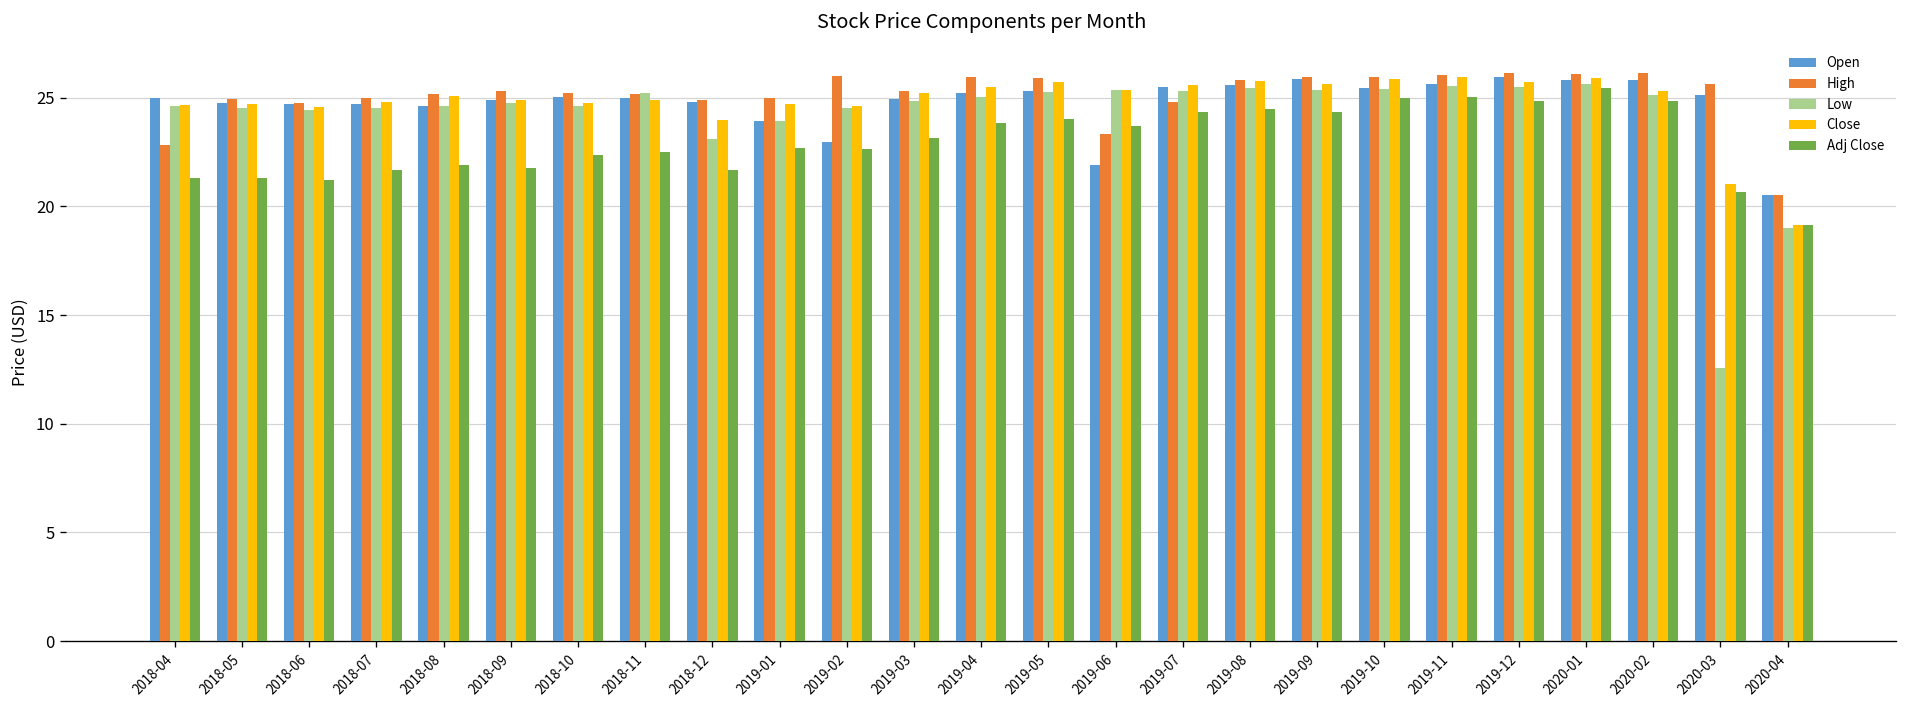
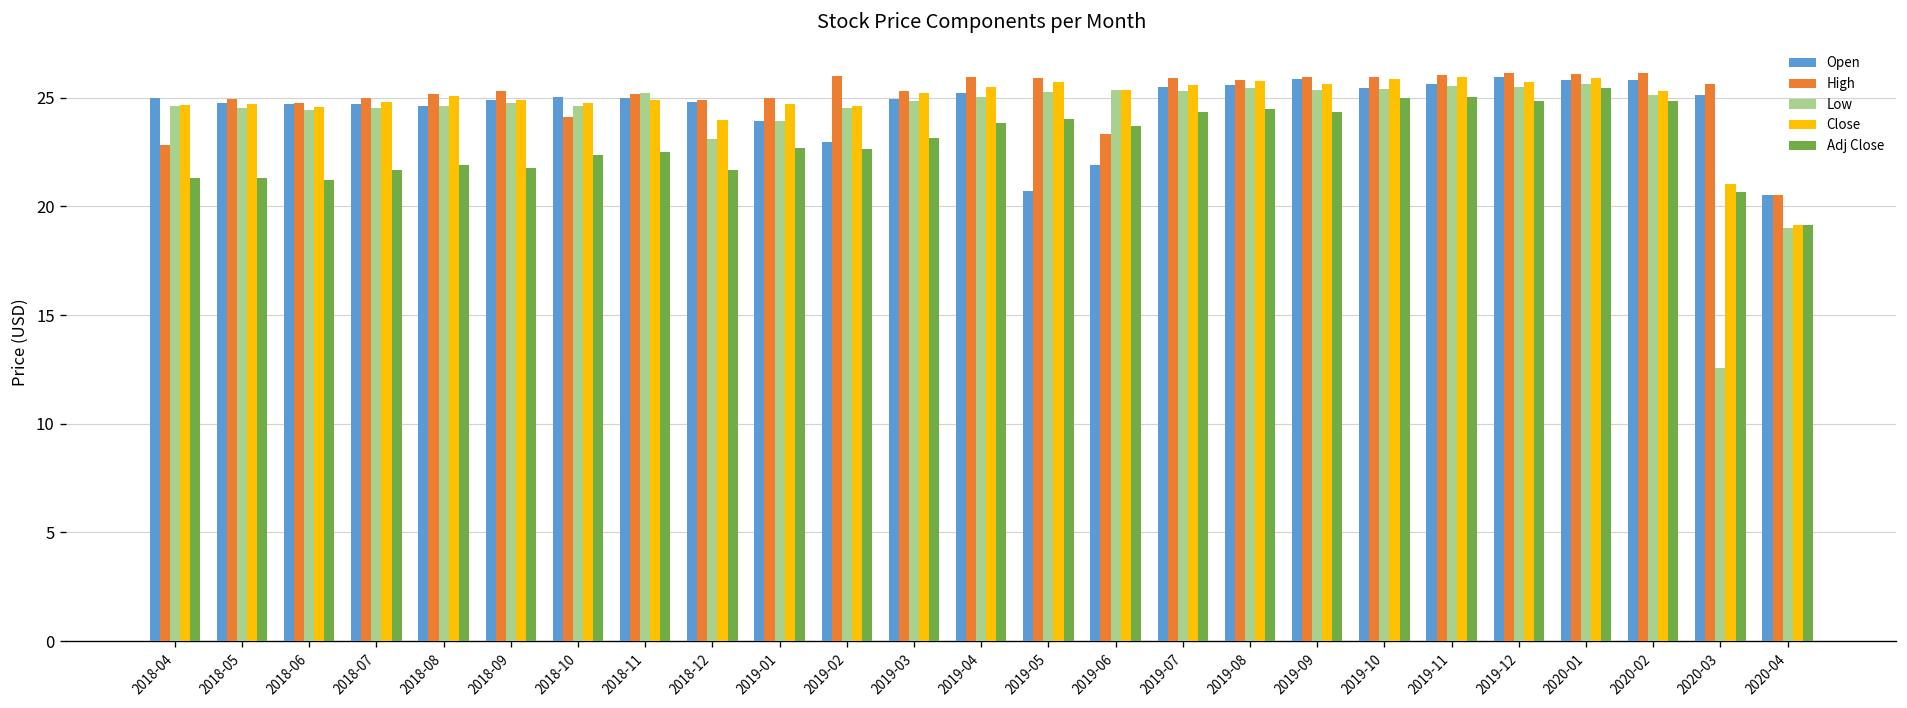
High, 2018-10: 25.2 -> 24.1
Open, 2019-05: 25.3 -> 20.7
High, 2019-07: 24.8 -> 25.9
